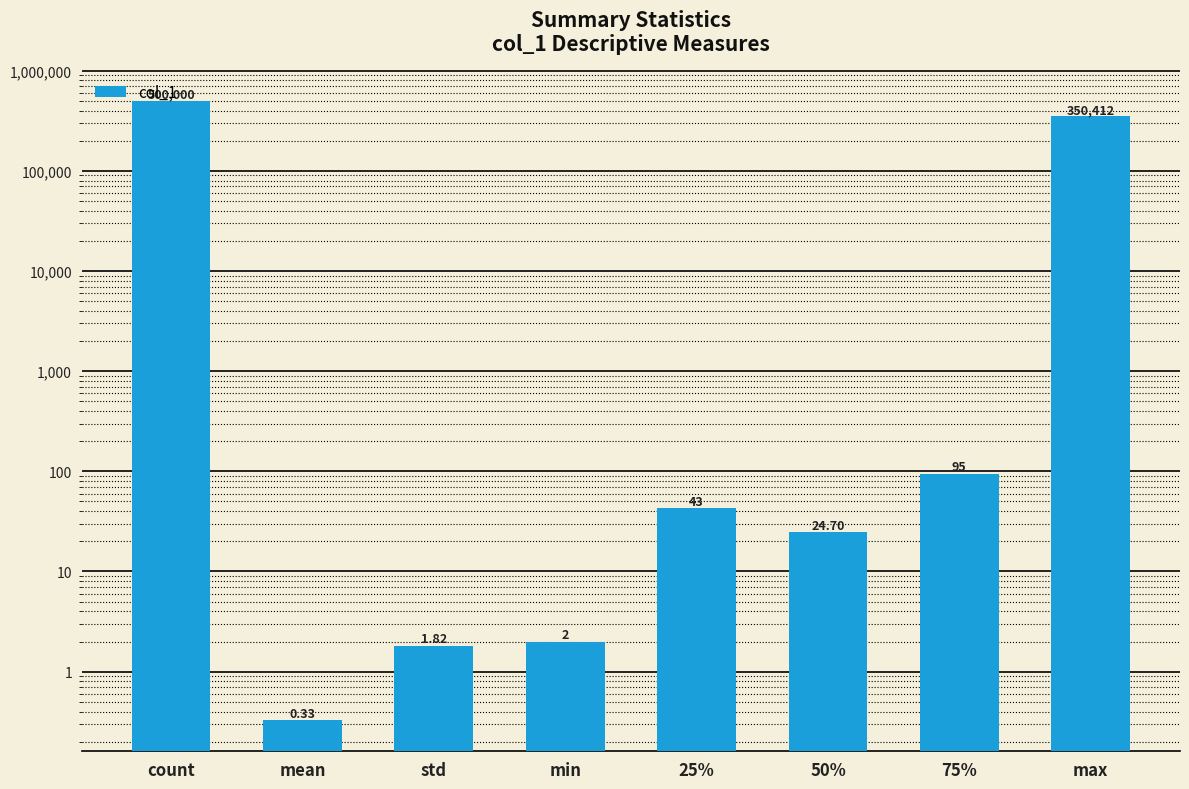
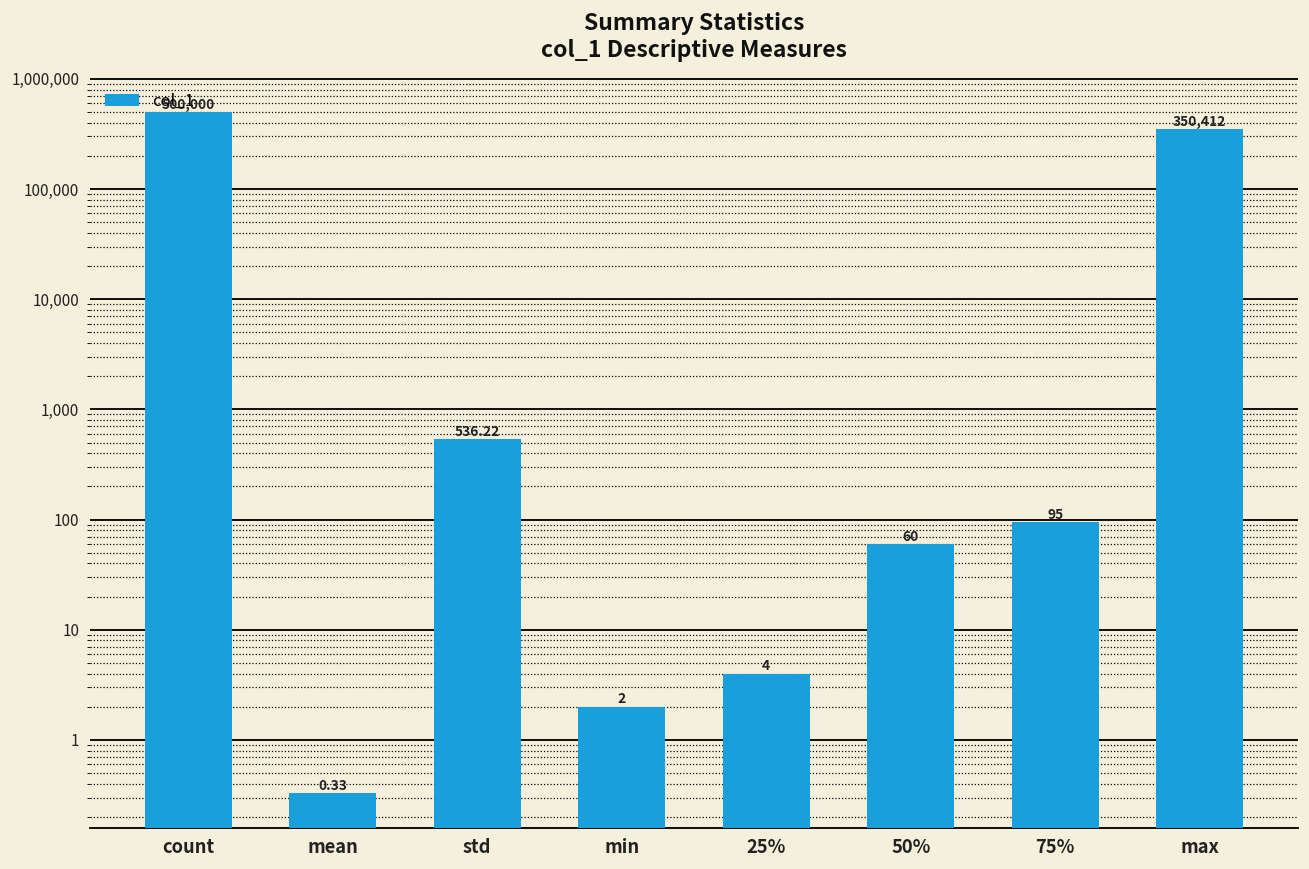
std: 1.82 -> 536.22
25%: 43 -> 4
50%: 24.70 -> 60
